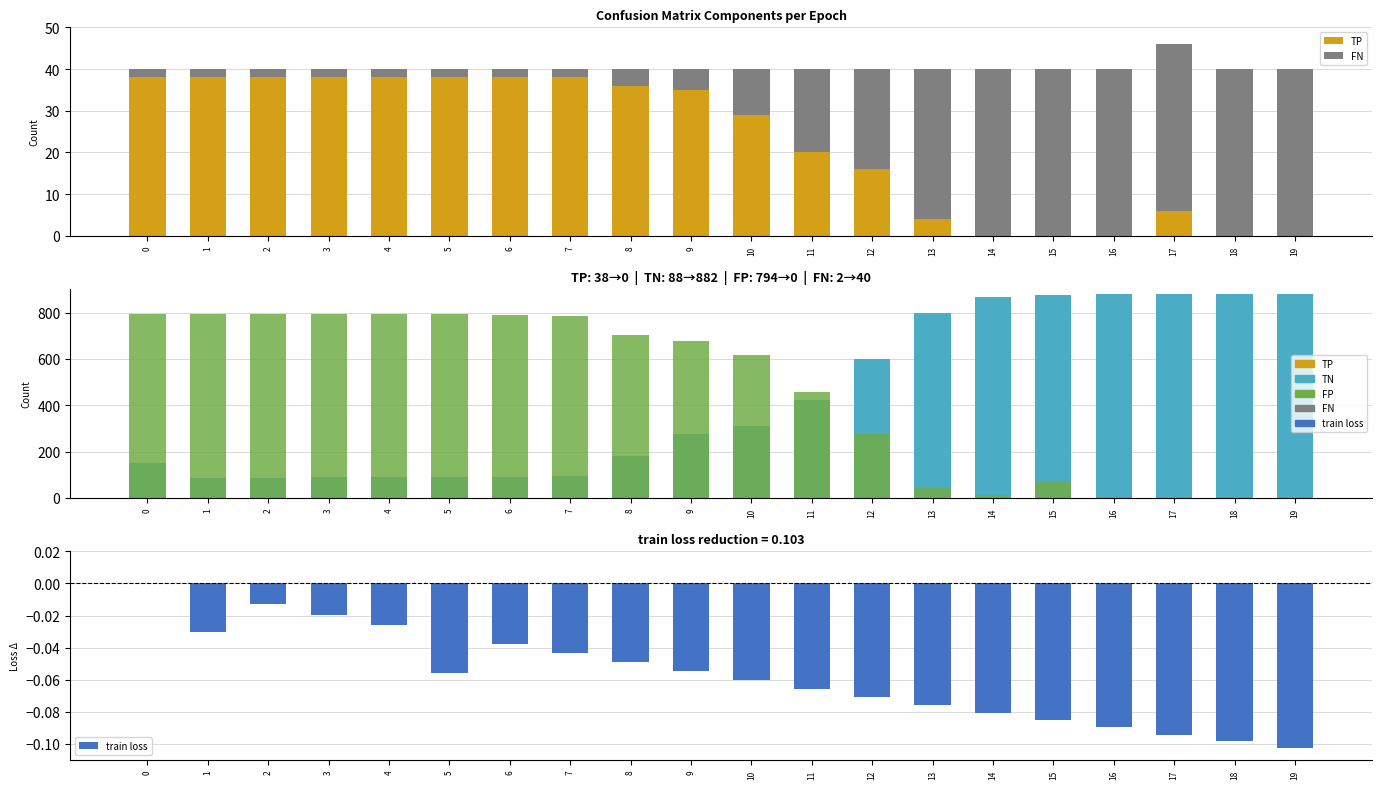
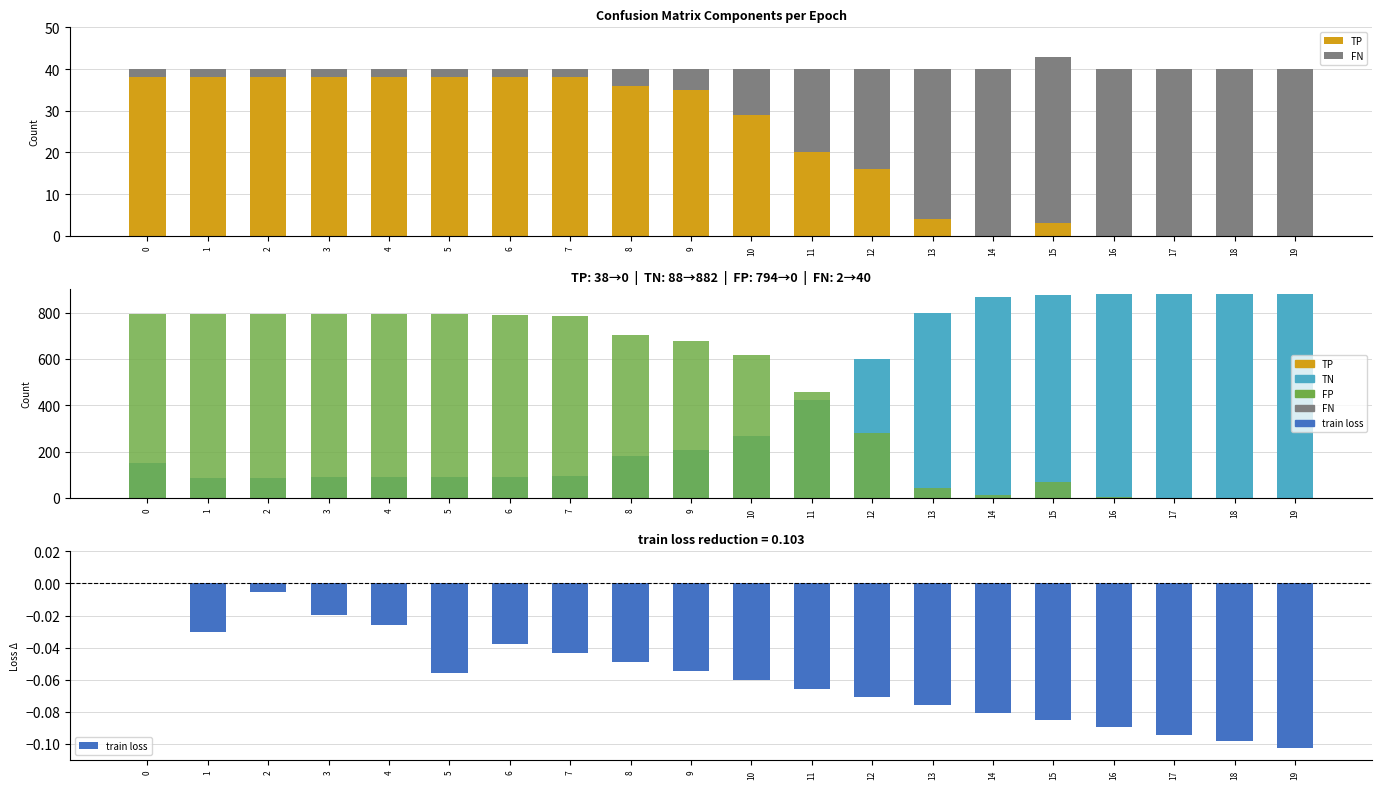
Confusion Matrix Components per Epoch, TP, 15: 0 -> 3
Confusion Matrix Components per Epoch, TP, 17: 6 -> 0
TP: 38→0 | TN: 88→882 | FP: 794→0 | FN: 2→40, TN, 9: 280 -> 210
TP: 38→0 | TN: 88→882 | FP: 794→0 | FN: 2→40, TN, 10: 310 -> 270
train loss reduction = 0.103, 2: -0.013 -> -0.006
